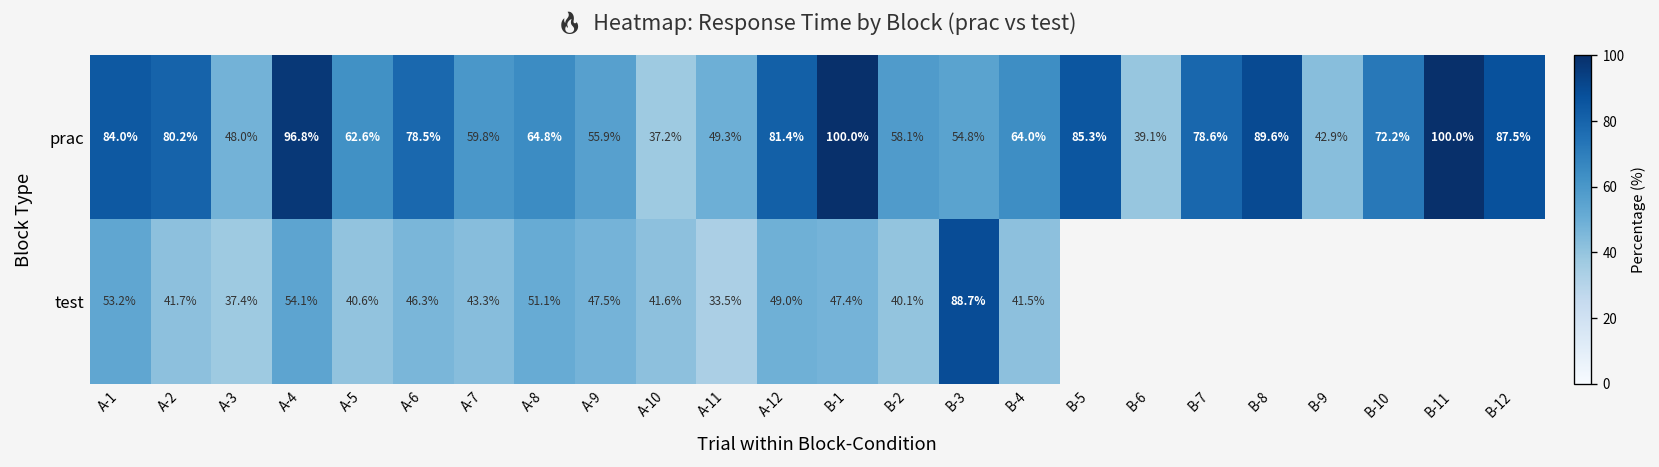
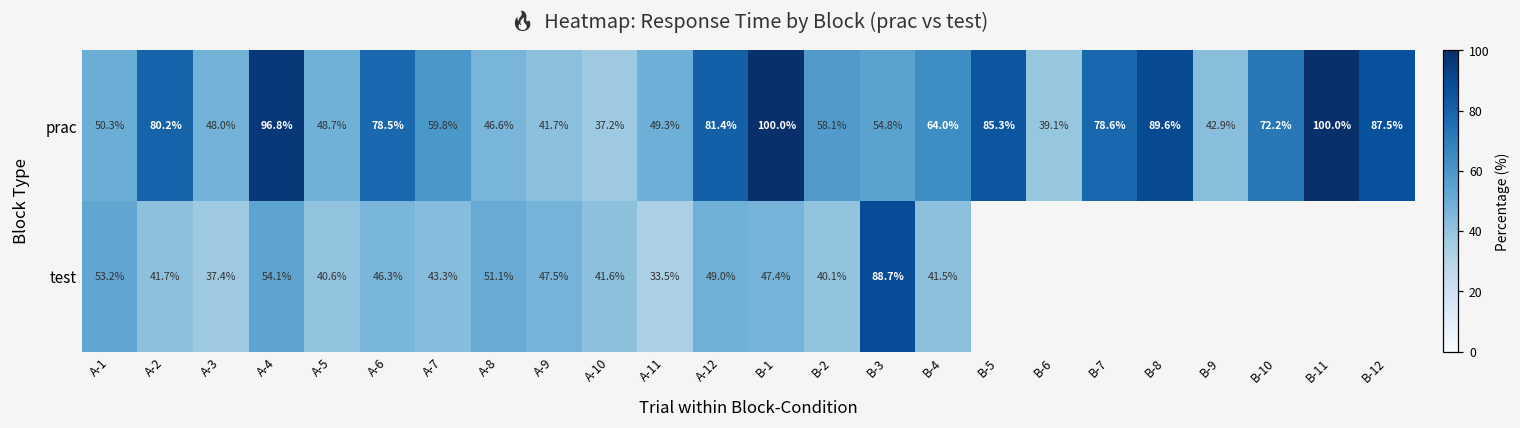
prac, A-1: 84.0% -> 50.3%
prac, A-5: 62.6% -> 48.7%
prac, A-8: 64.8% -> 46.6%
prac, A-9: 55.9% -> 41.7%
